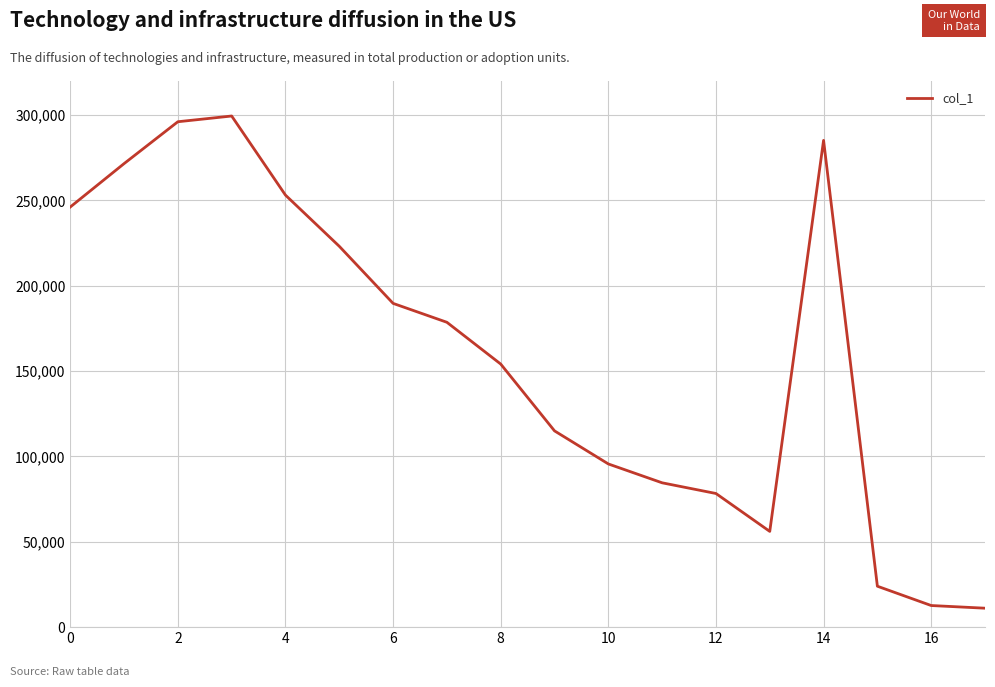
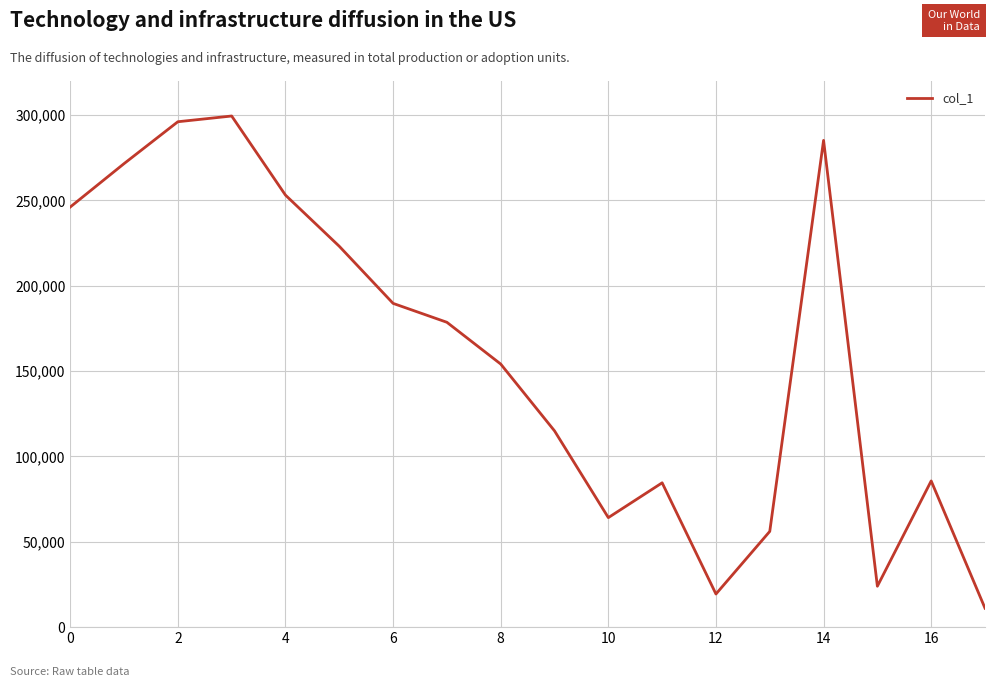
10: 96,000 -> 64,000
12: 78,000 -> 19,000
16: 13,000 -> 86,000
